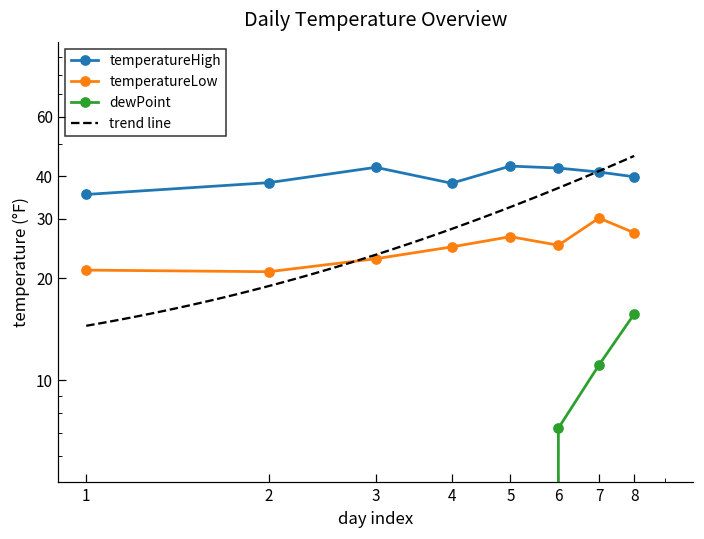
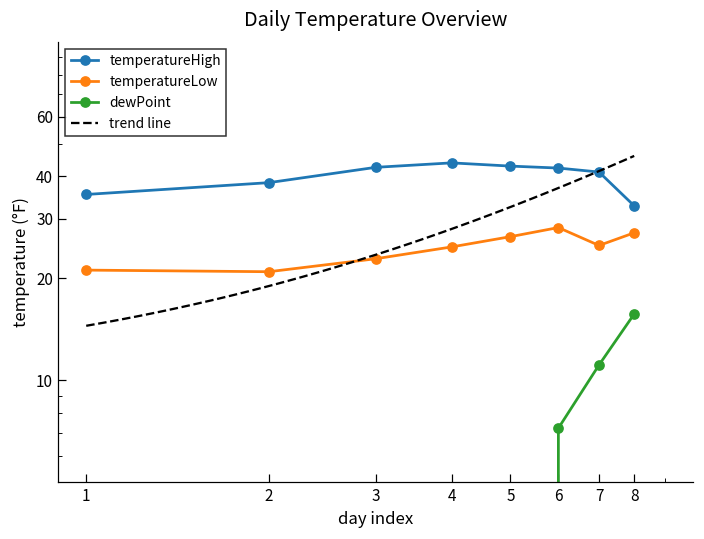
temperatureHigh, 4: 38 -> 44
temperatureLow, 6: 25 -> 28
temperatureLow, 7: 30 -> 25
temperatureHigh, 8: 40 -> 33
